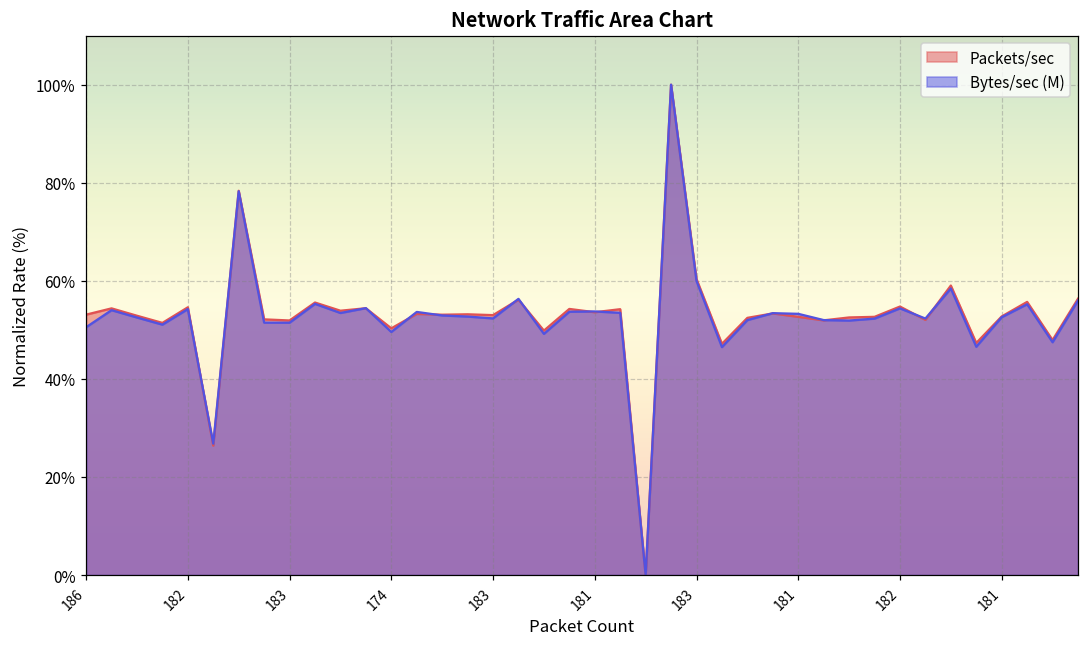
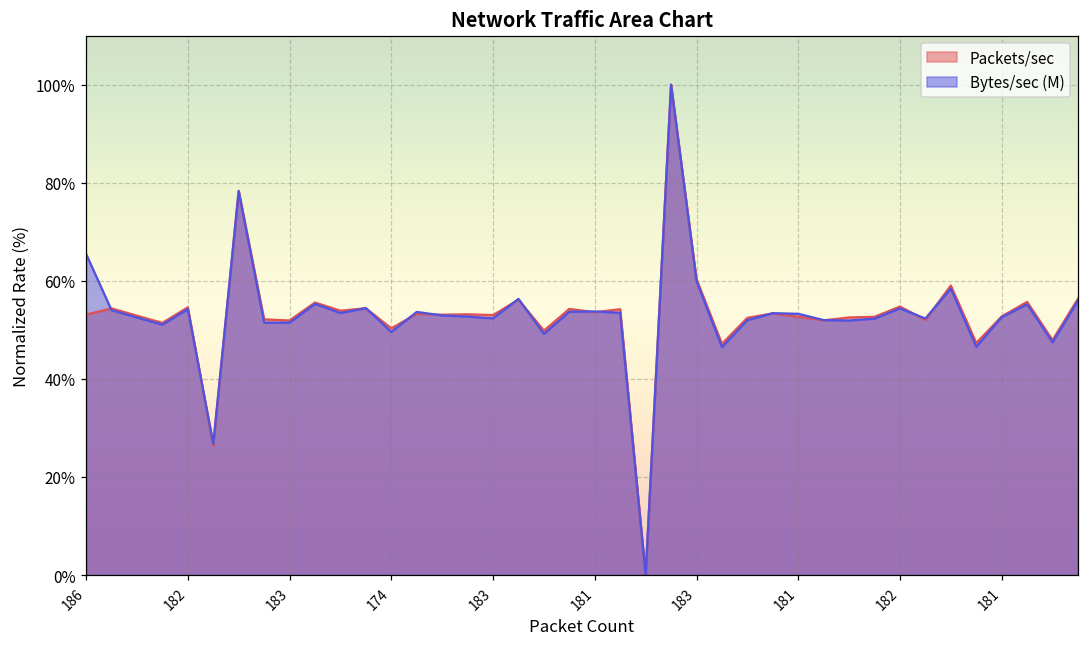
Bytes/sec (M), 186: 51% -> 65%
